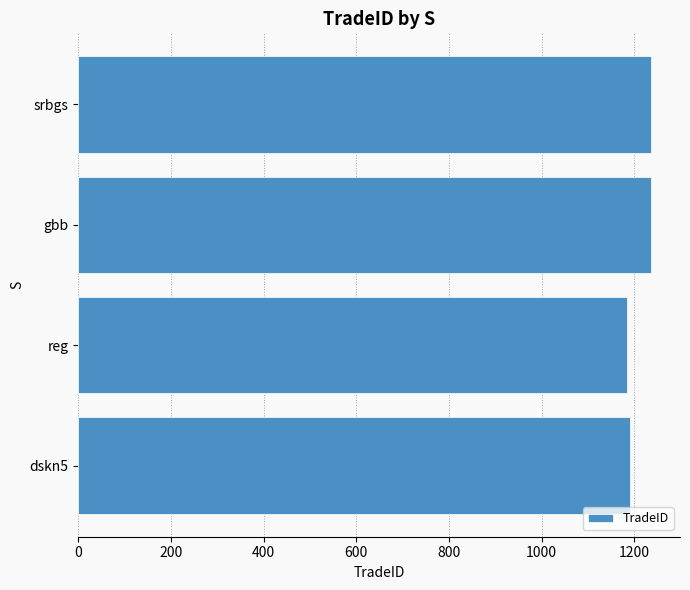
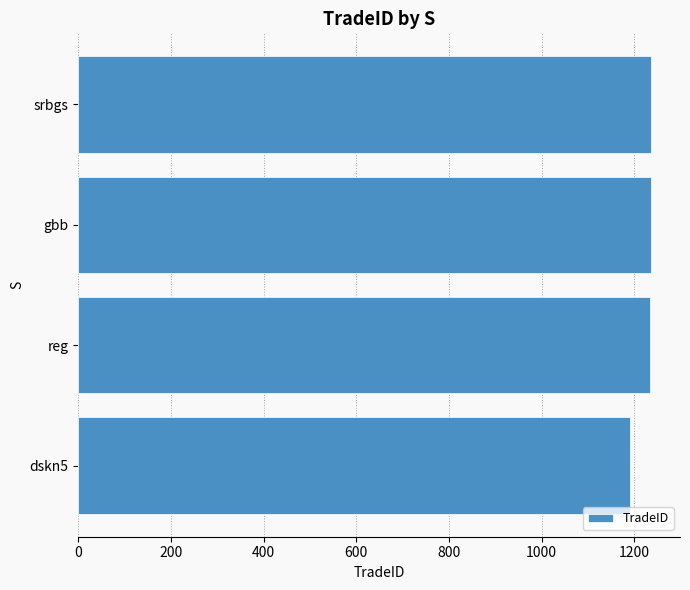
reg: 1180 -> 1240
